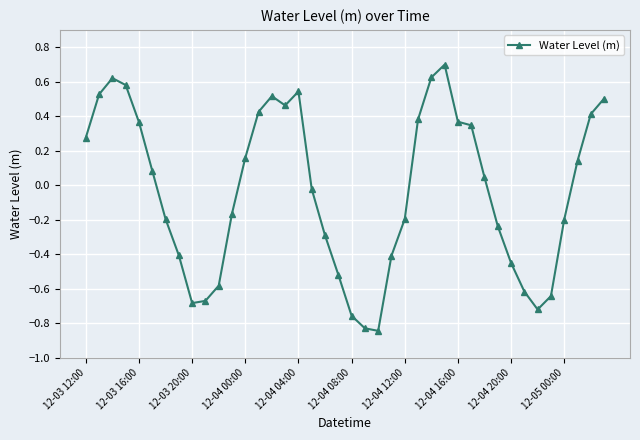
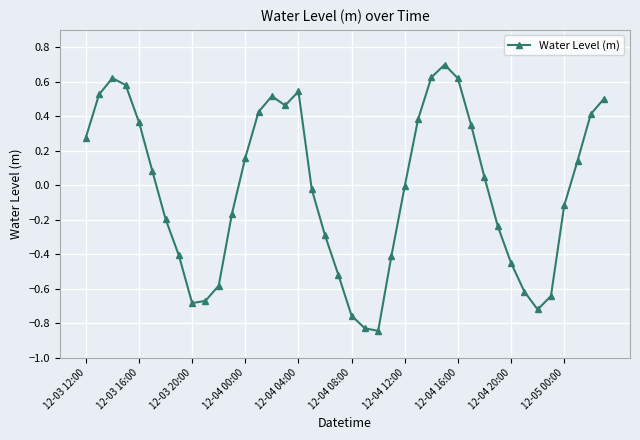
12-04 12:00: -0.20 -> -0.01
12-04 16:00: 0.37 -> 0.62
12-05 00:00: -0.20 -> -0.12
